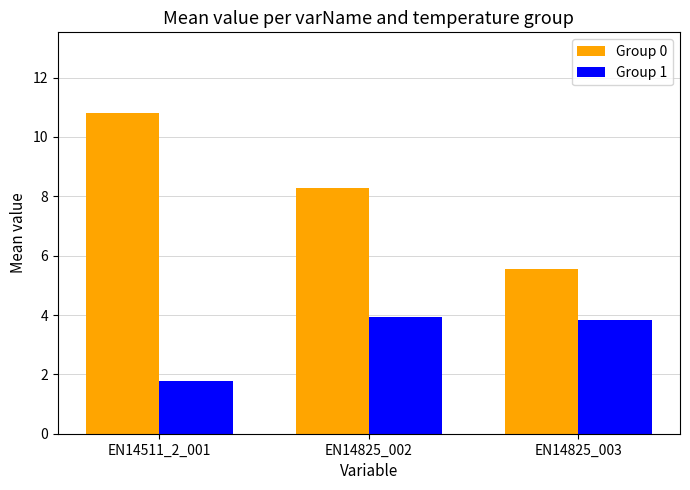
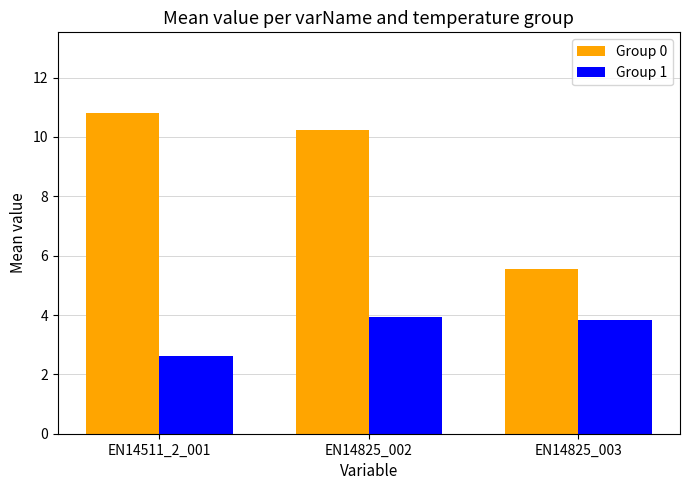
Group 1, EN14511_2_001: 1.8 -> 2.6
Group 0, EN14825_002: 8.3 -> 10.3
